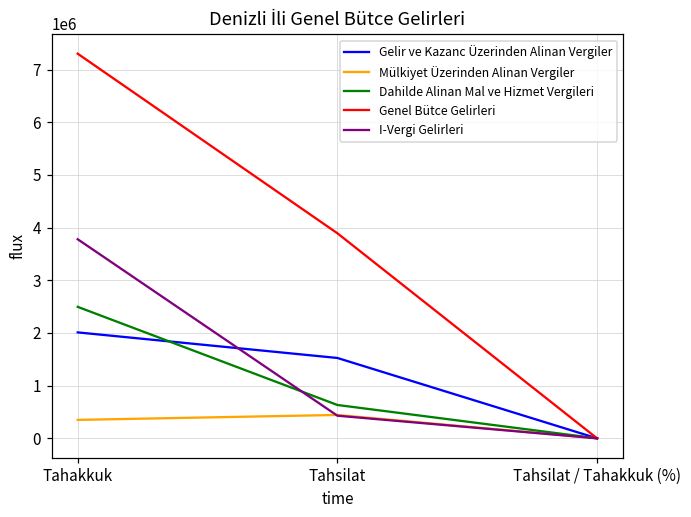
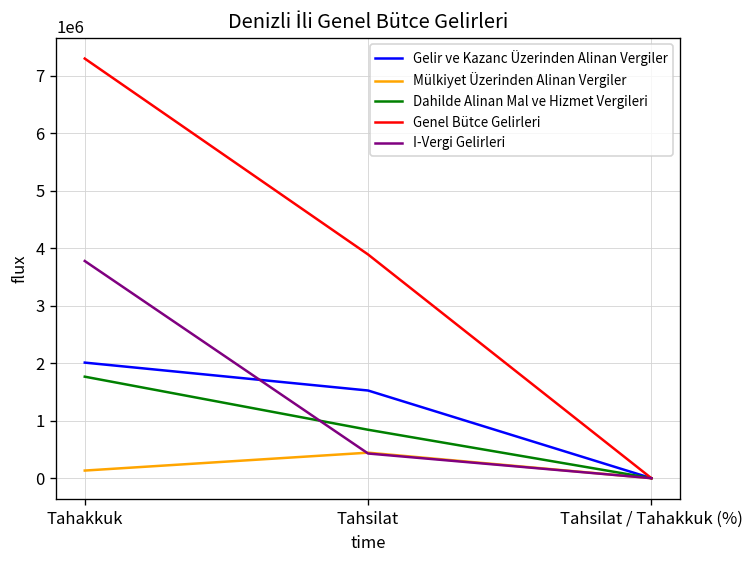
Mülkiyet Üzerinden Alinan Vergiler, Tahakkuk: 400000 -> 100000
Dahilde Alinan Mal ve Hizmet Vergileri, Tahakkuk: 2500000 -> 1800000
Dahilde Alinan Mal ve Hizmet Vergileri, Tahsilat: 600000 -> 800000
